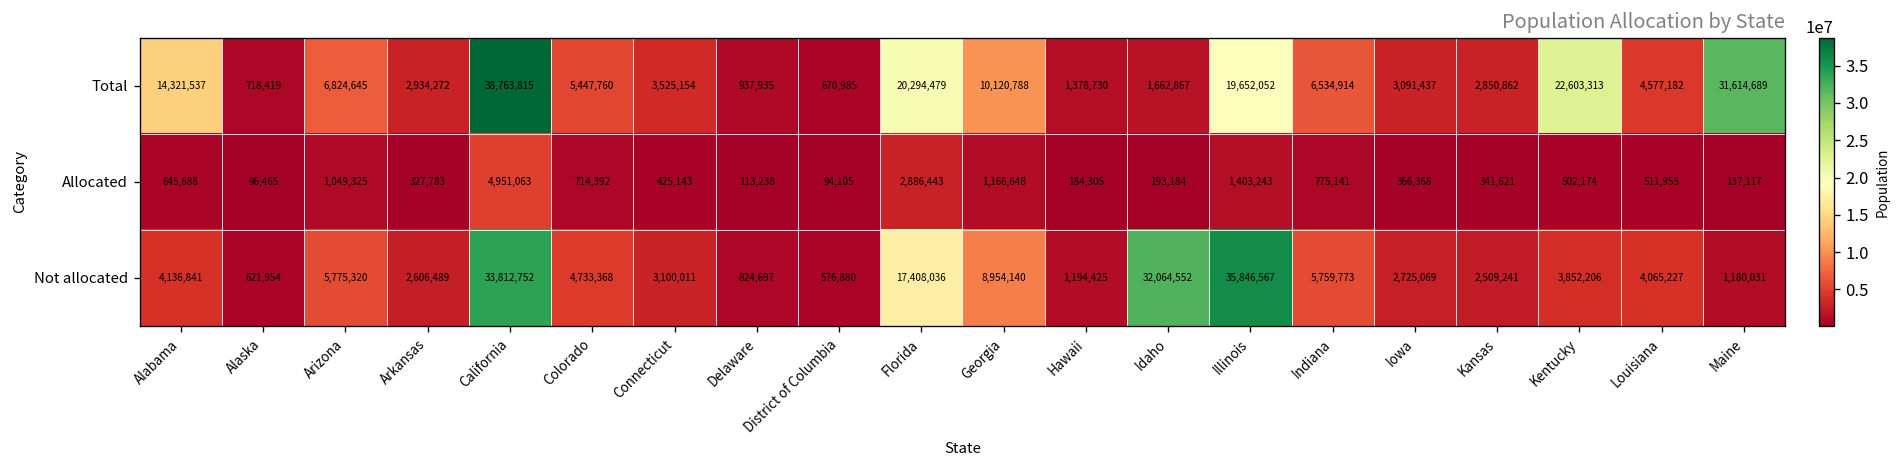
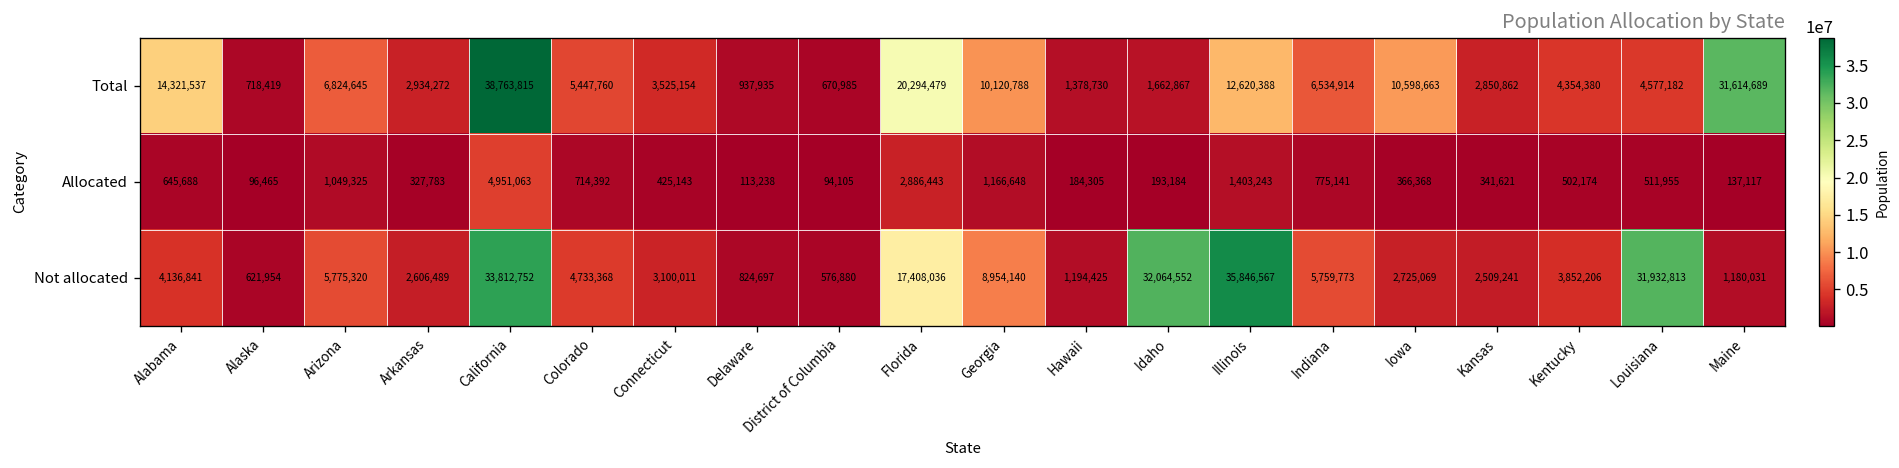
Total, Illinois: 19,652,052 -> 12,620,388
Total, Iowa: 3,091,437 -> 10,598,663
Total, Kentucky: 22,603,313 -> 4,354,380
Not allocated, Louisiana: 4,065,227 -> 31,932,813
